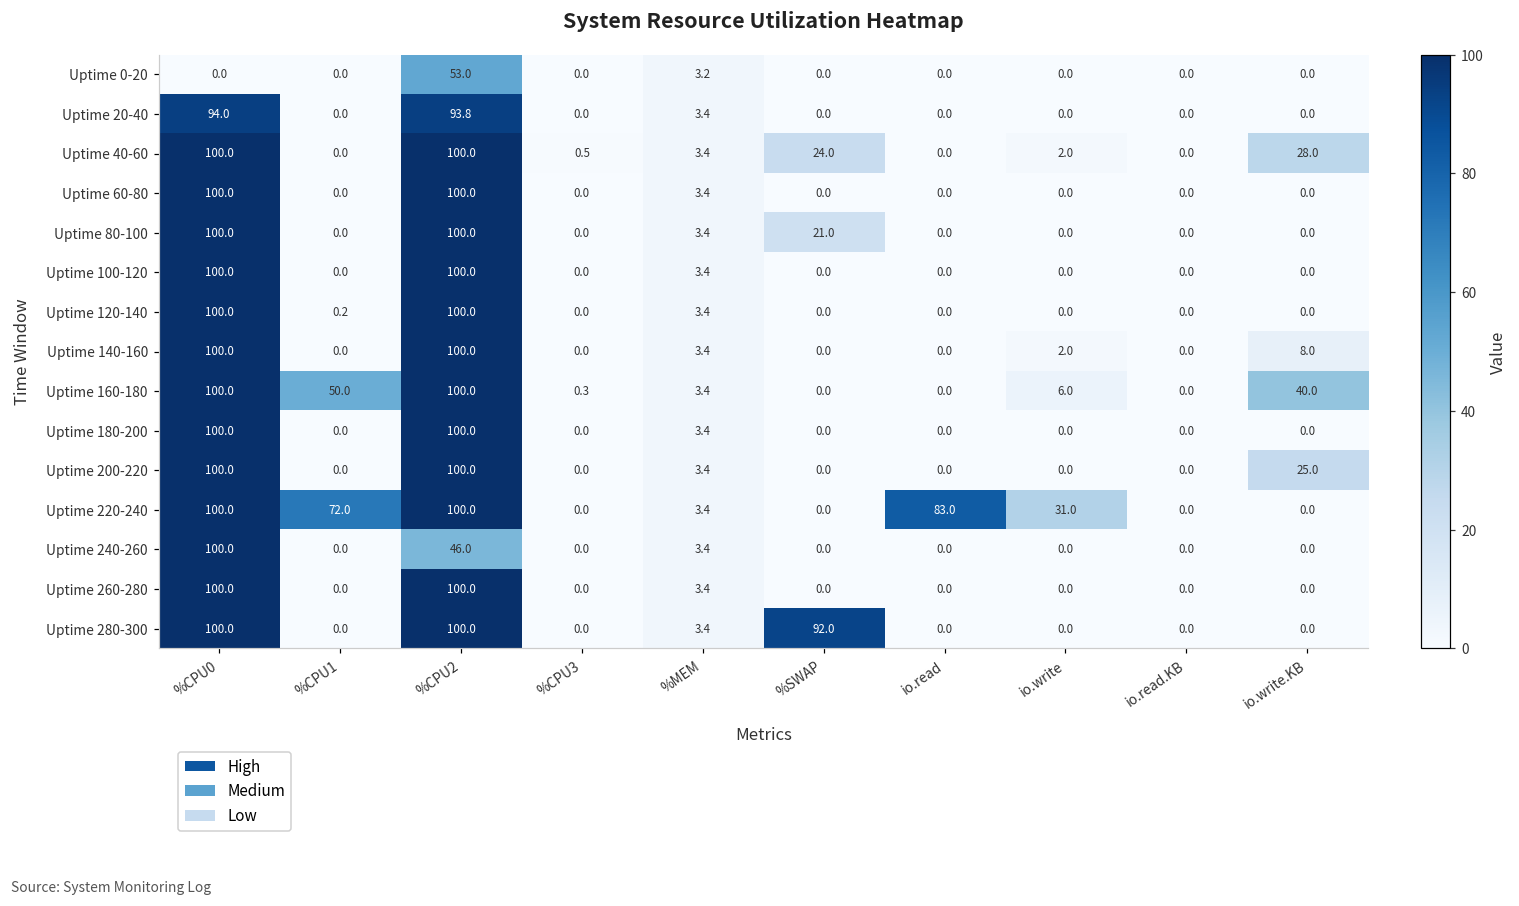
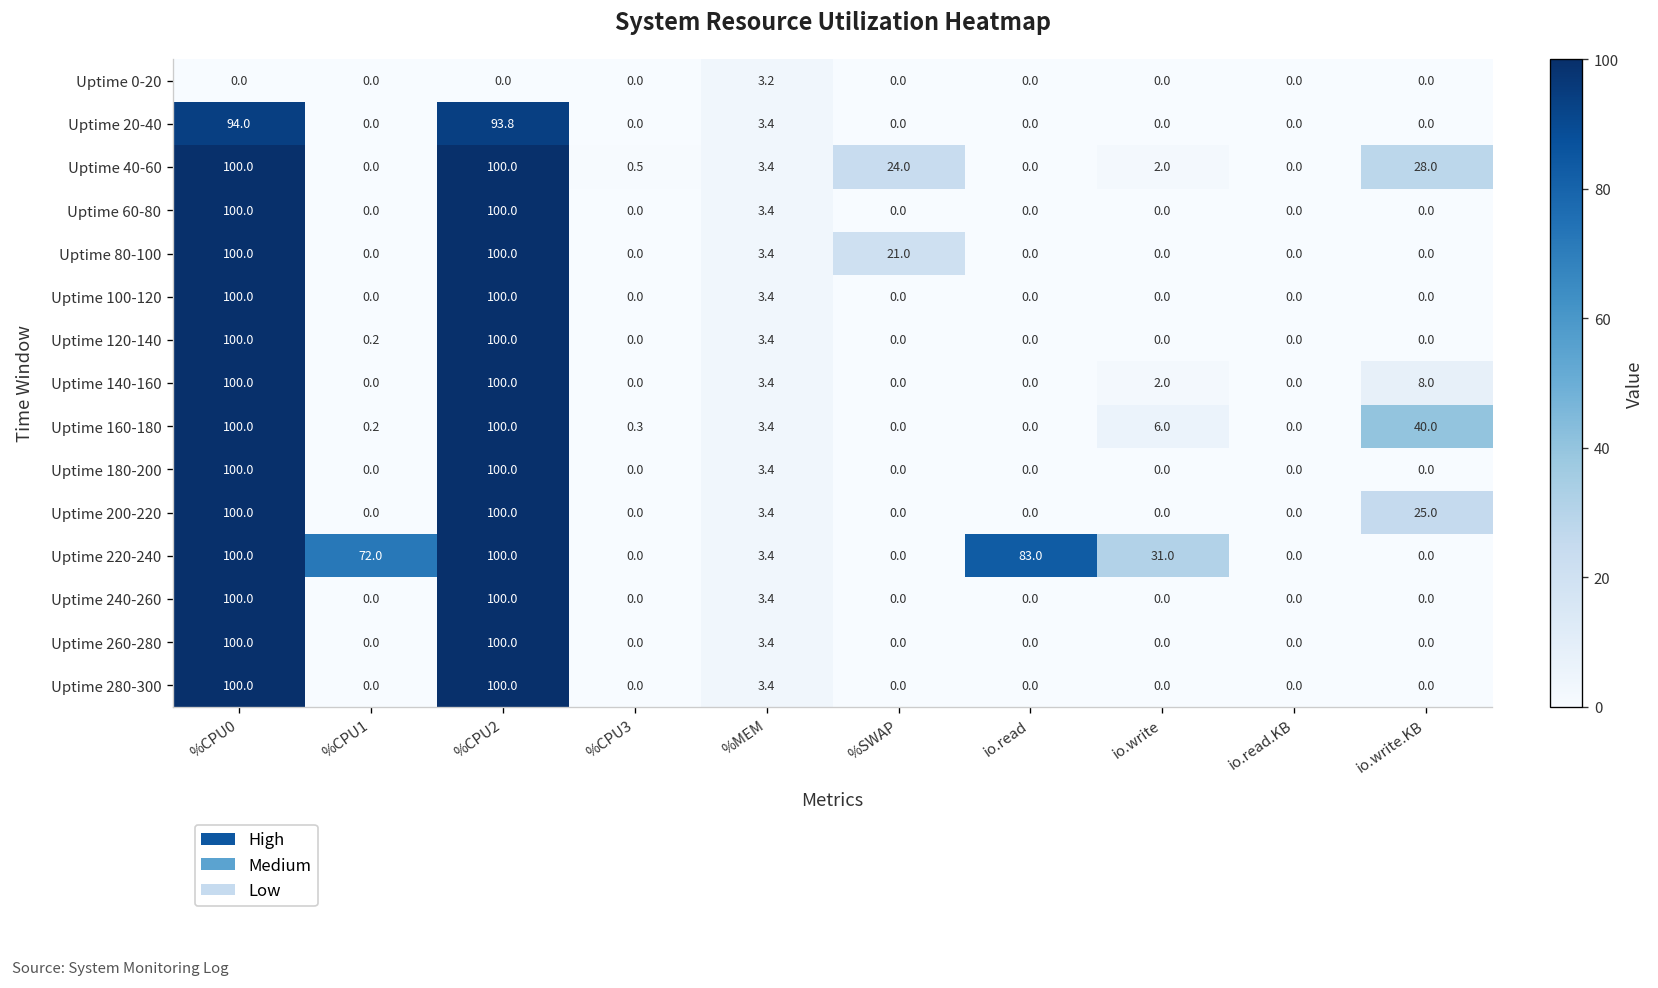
Uptime 0-20, %CPU2: 53.0 -> 0.0
Uptime 160-180, %CPU1: 50.0 -> 0.2
Uptime 240-260, %CPU2: 46.0 -> 100.0
Uptime 280-300, %SWAP: 92.0 -> 0.0
